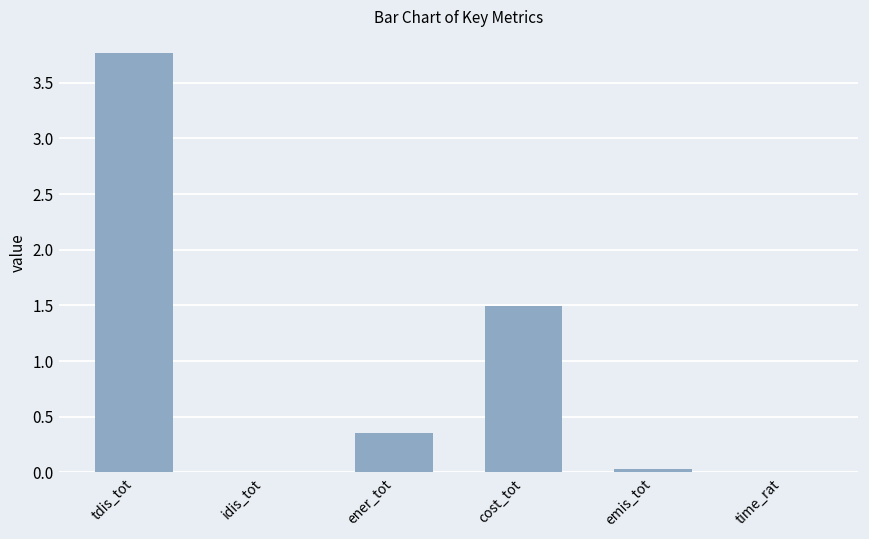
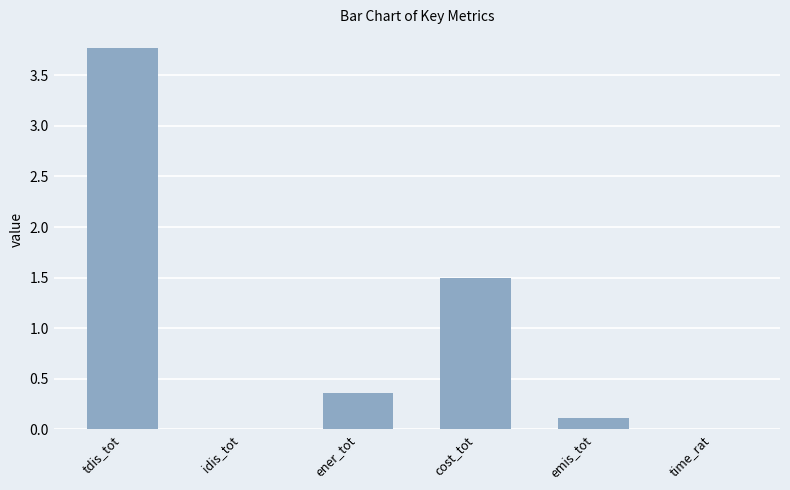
emis_tot: 0.03 -> 0.11
